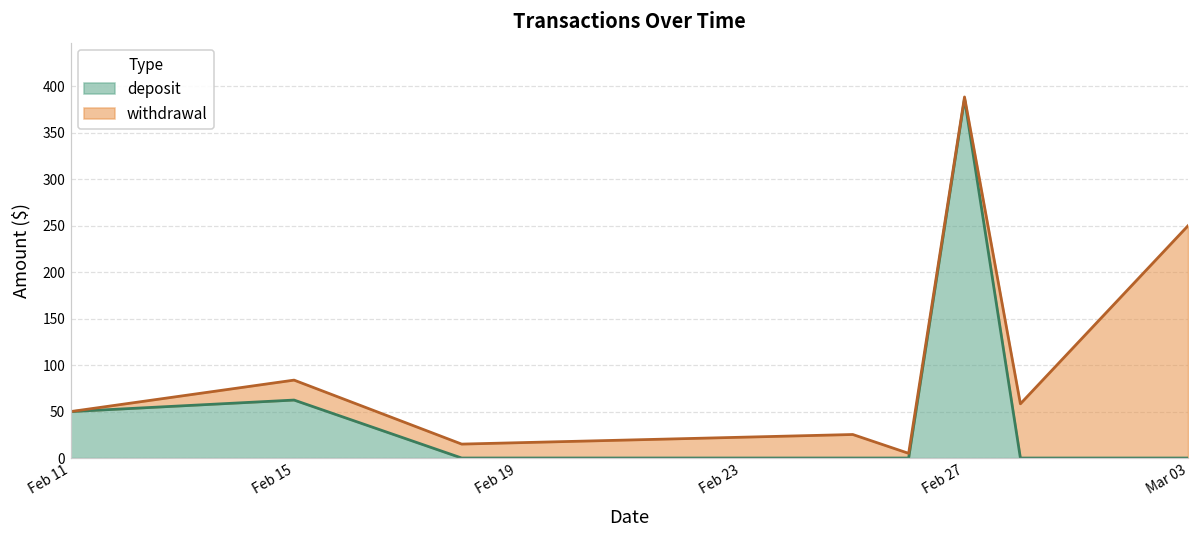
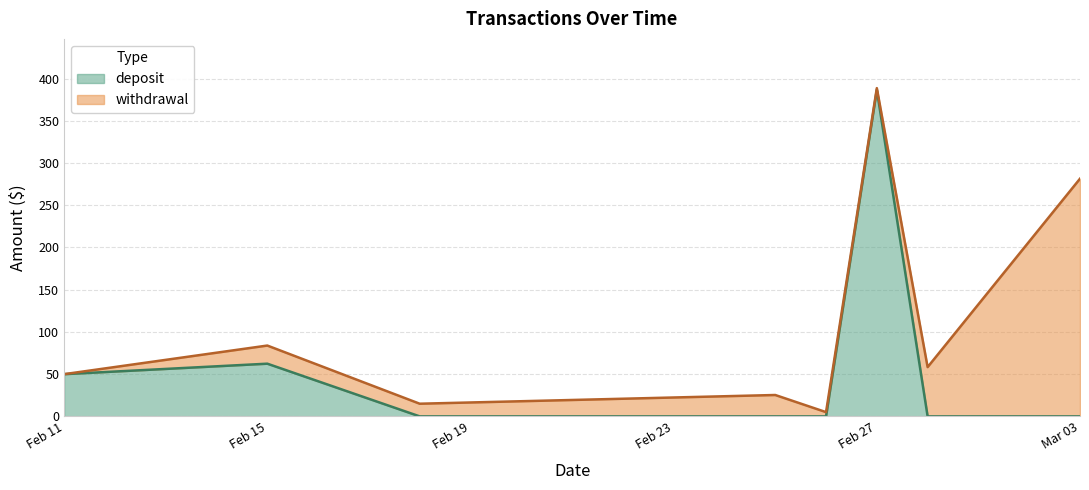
withdrawal, Mar 03: 250 -> 280
